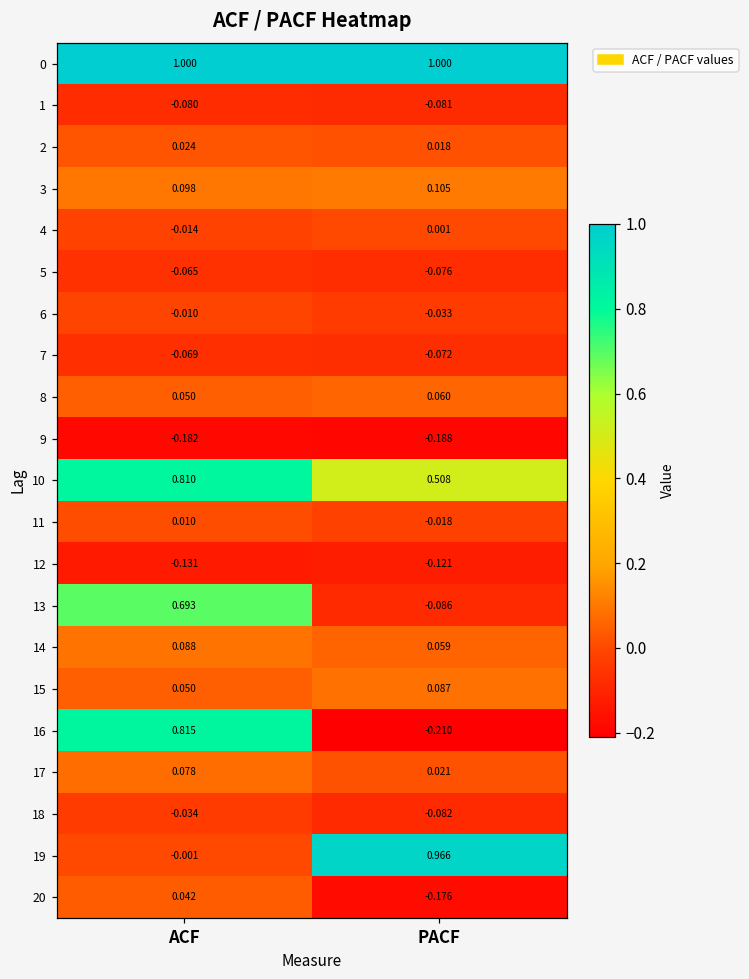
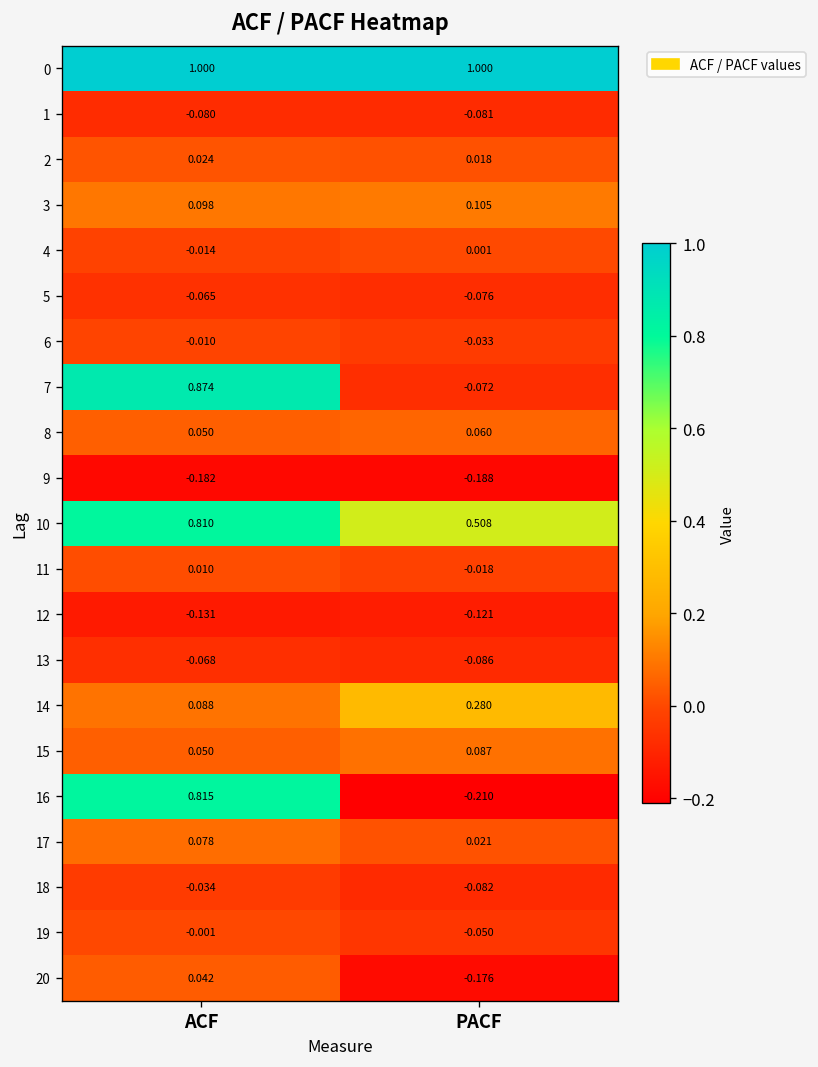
7, ACF: -0.069 -> 0.874
13, ACF: 0.693 -> -0.068
14, PACF: 0.059 -> 0.280
19, PACF: 0.966 -> -0.050
